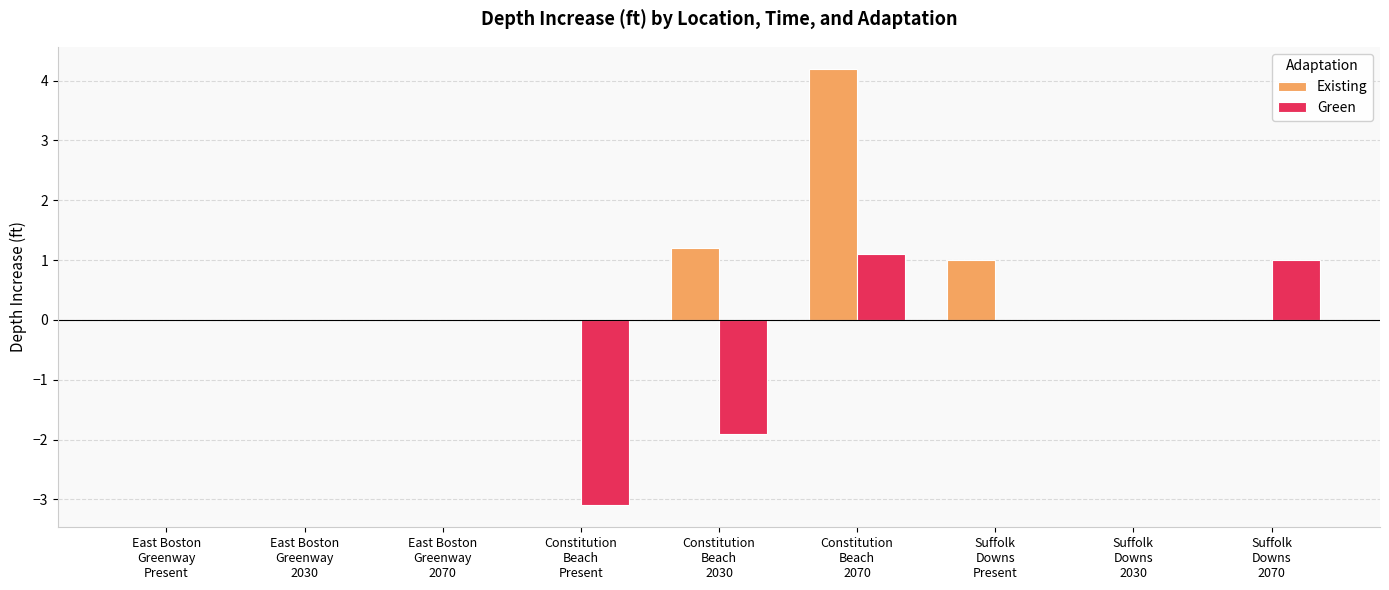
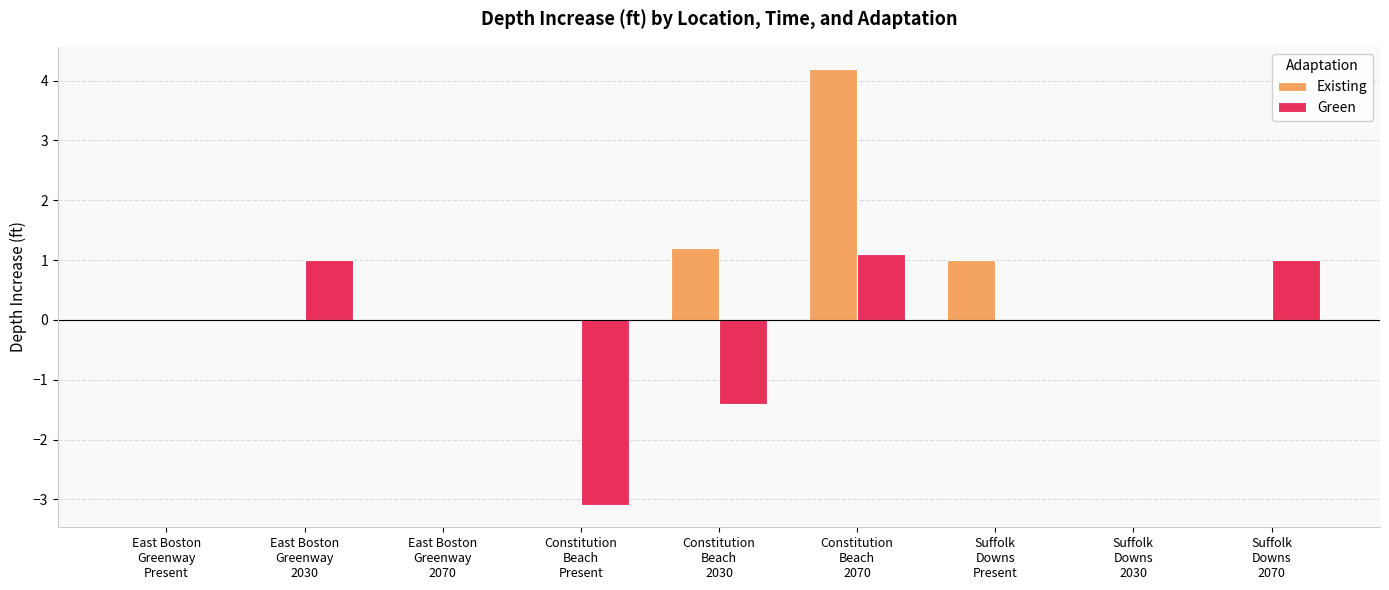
Green, East Boston Greenway 2030: 0 -> 1
Green, Constitution Beach 2030: -1.9 -> -1.4
